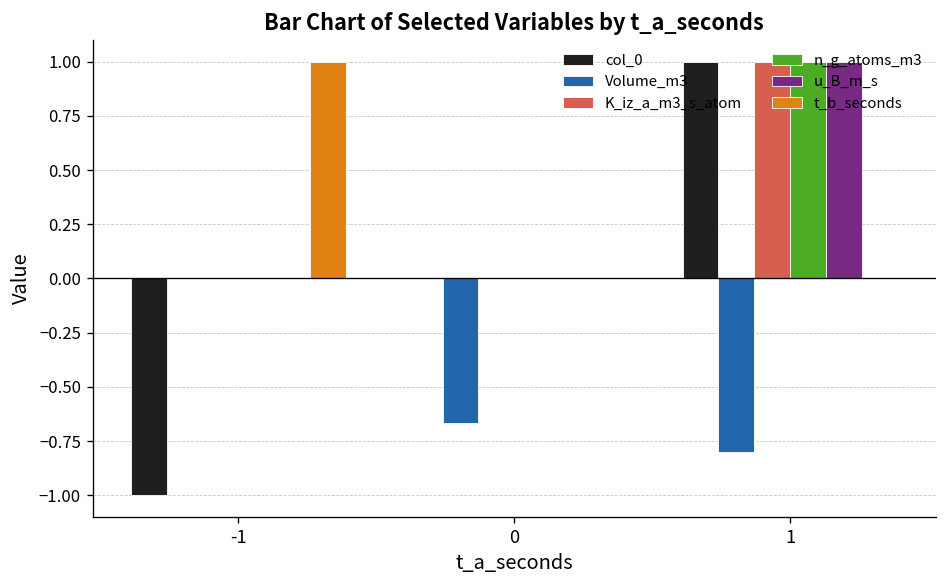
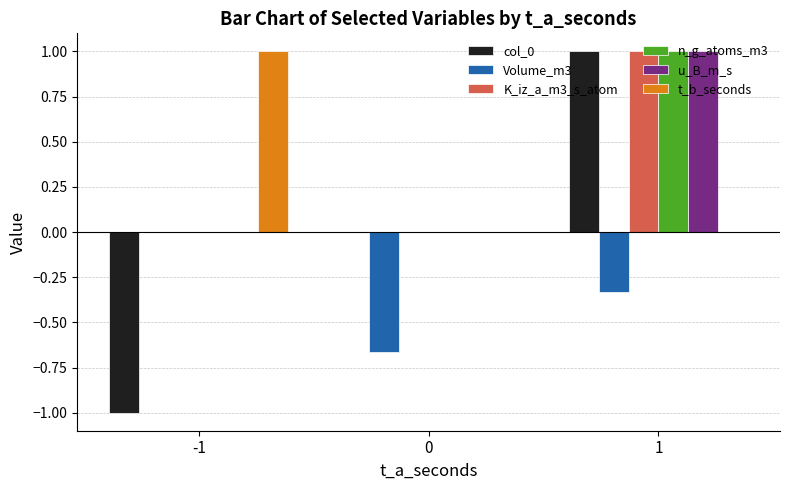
Volume_m3, 1: -0.80 -> -0.33
